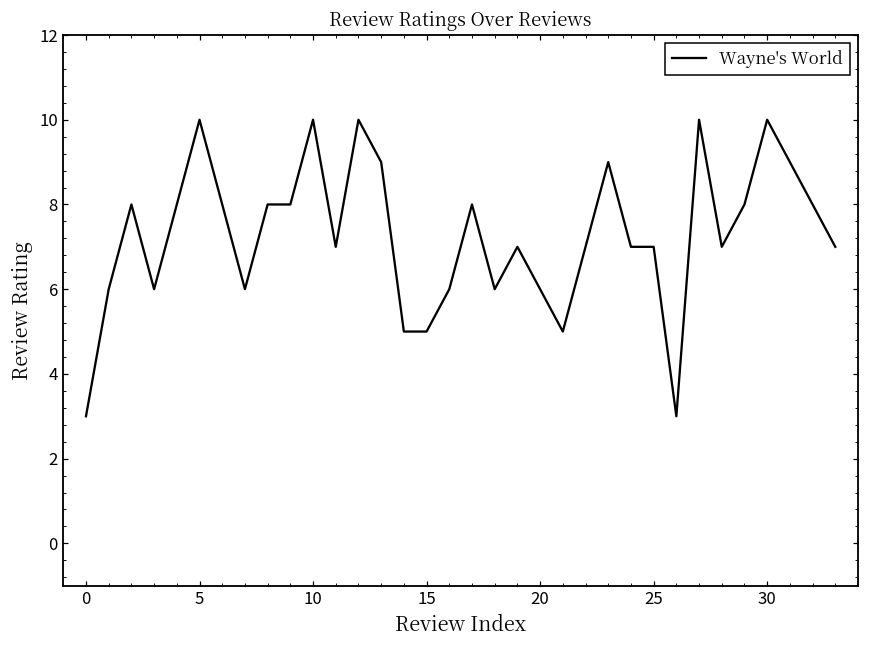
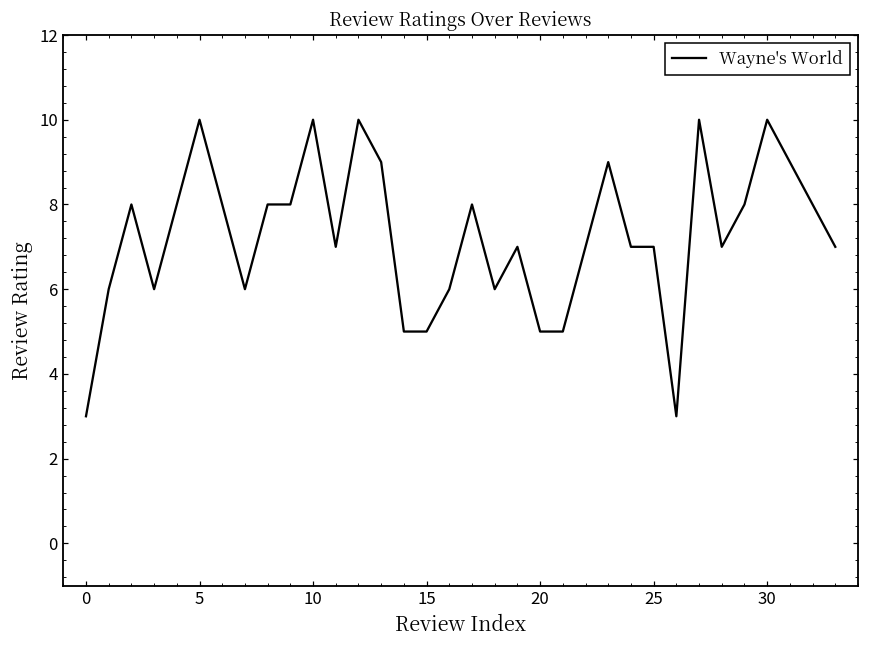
20: 6 -> 5
